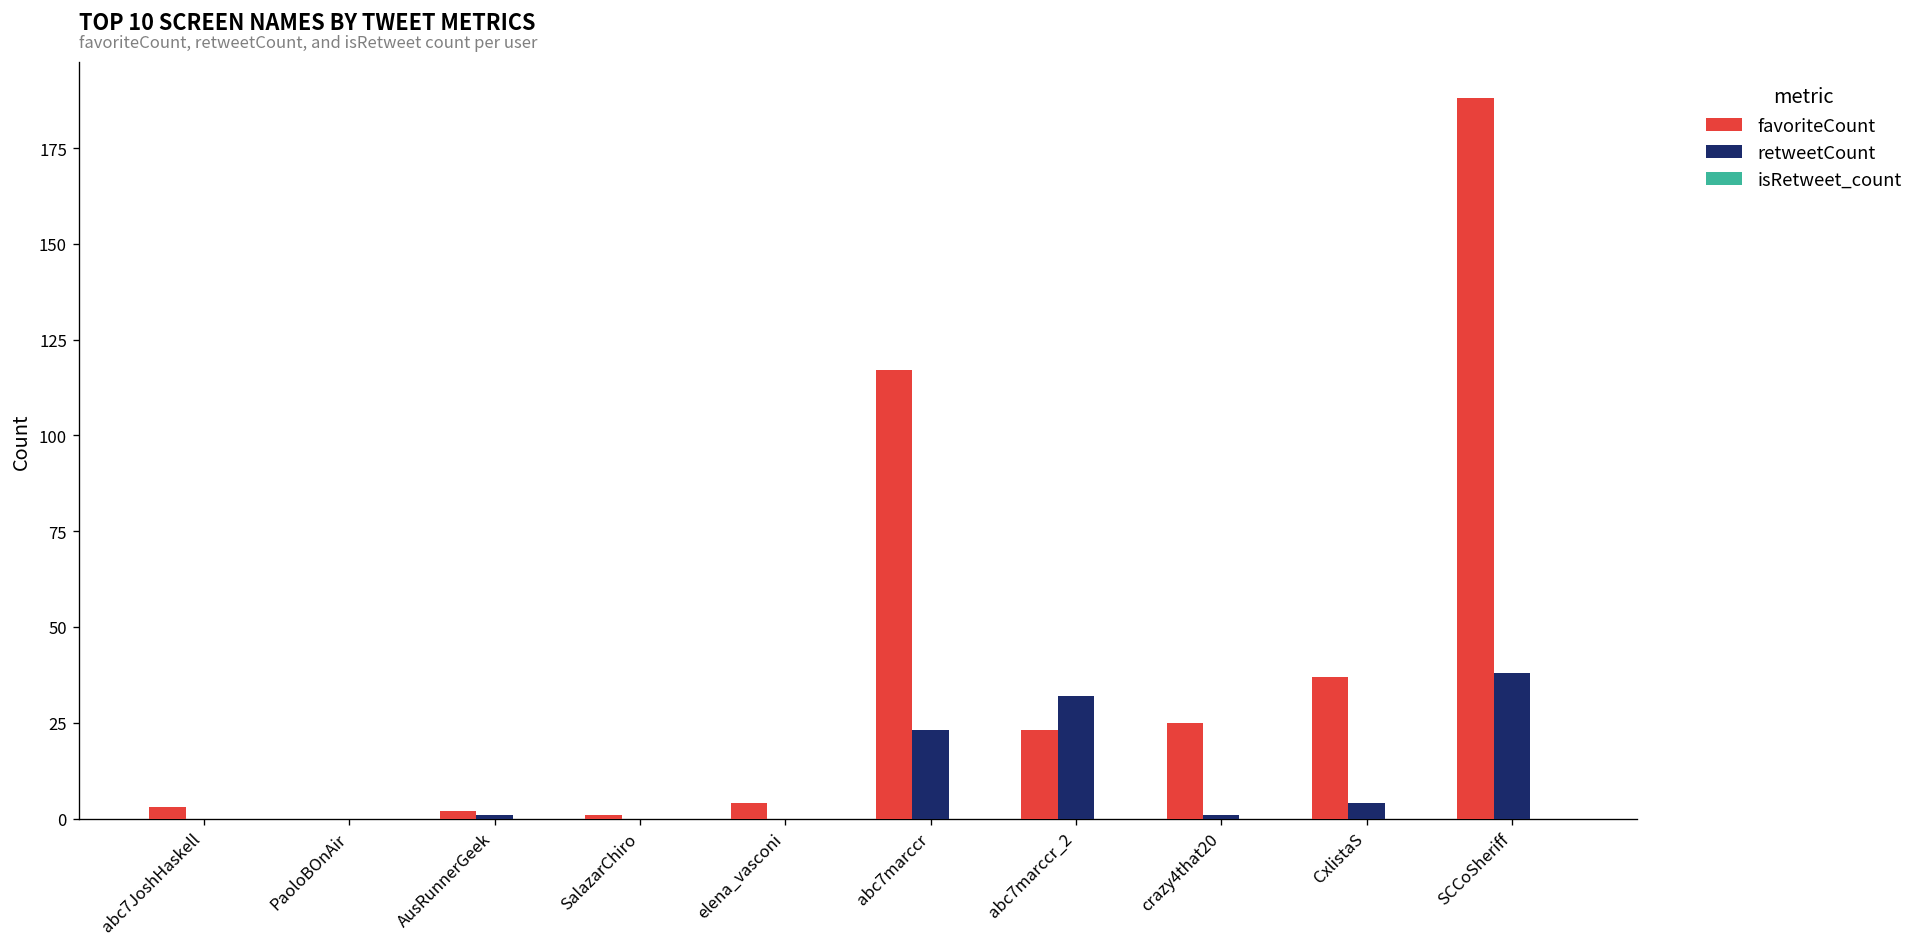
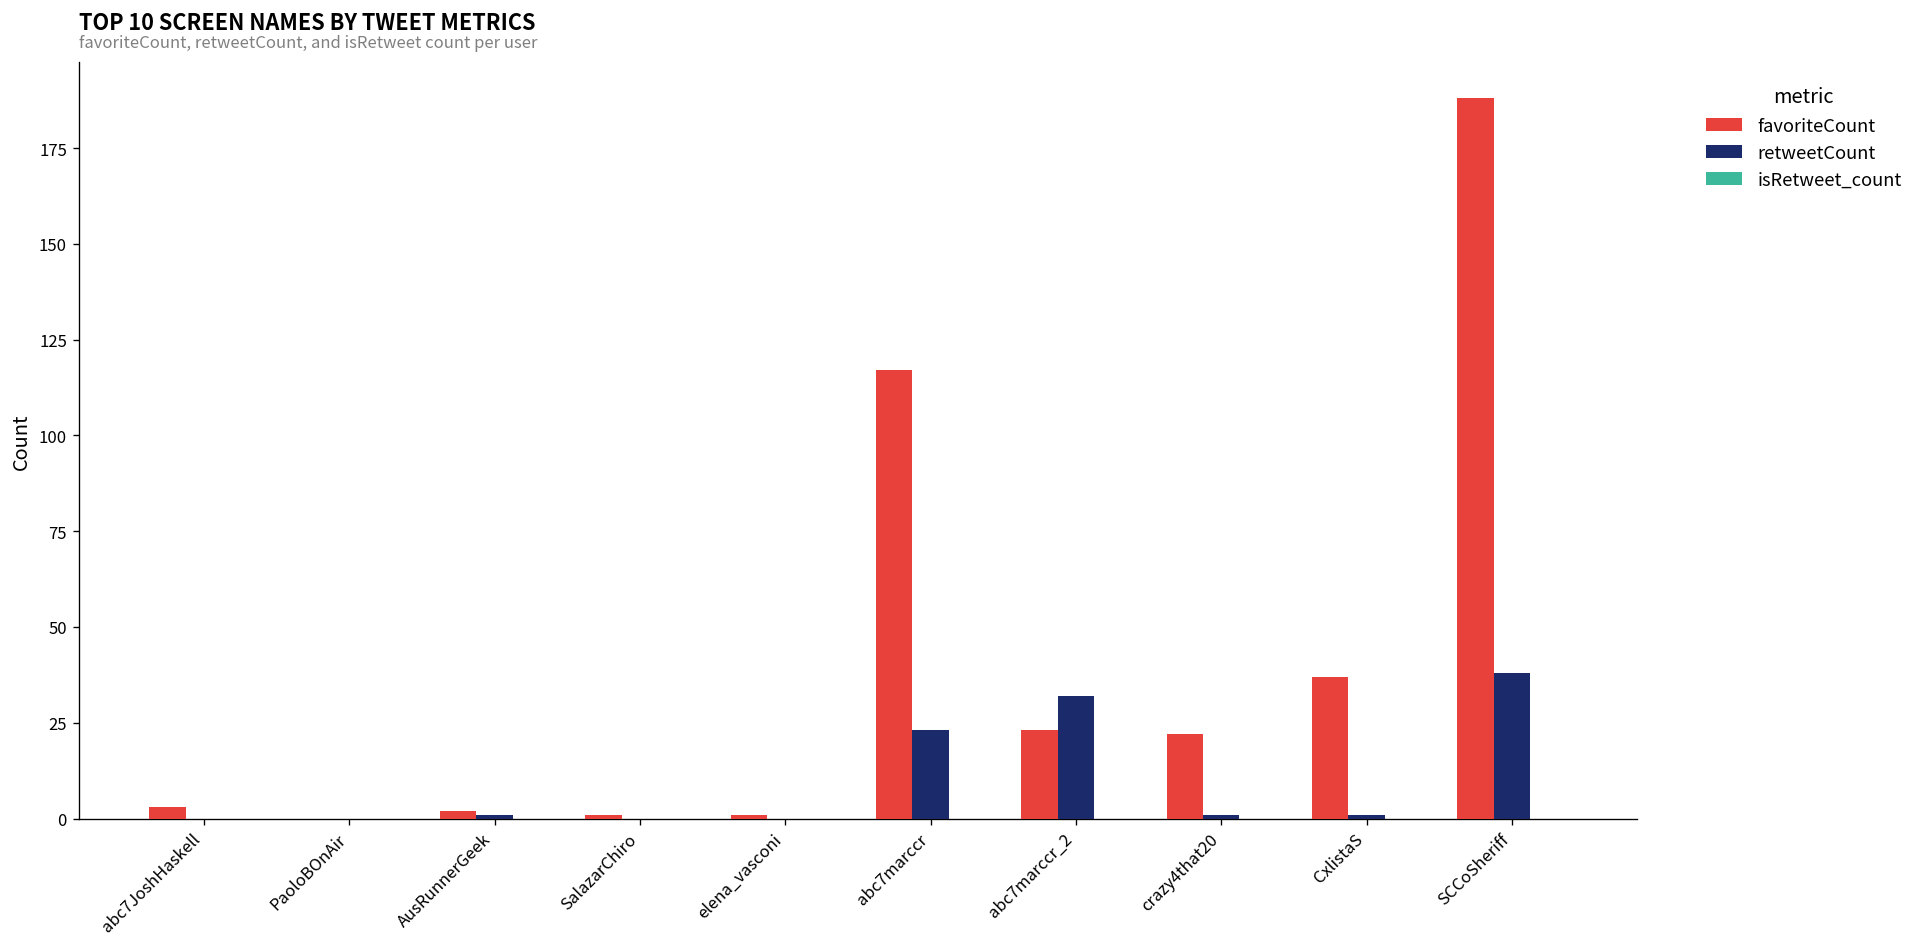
favoriteCount, elena_vasconi: 4 -> 1
favoriteCount, crazy4that20: 25 -> 22
retweetCount, CxlistaS: 4 -> 1
